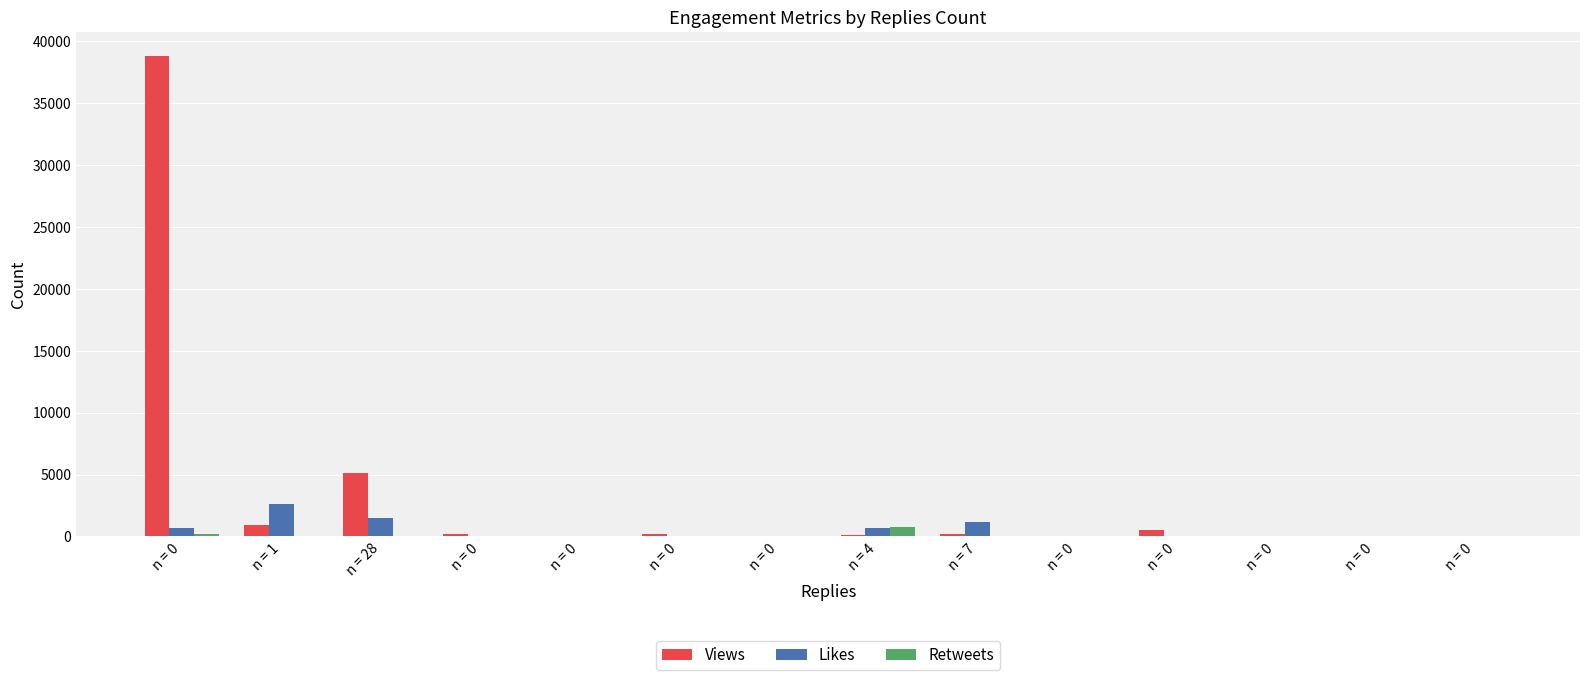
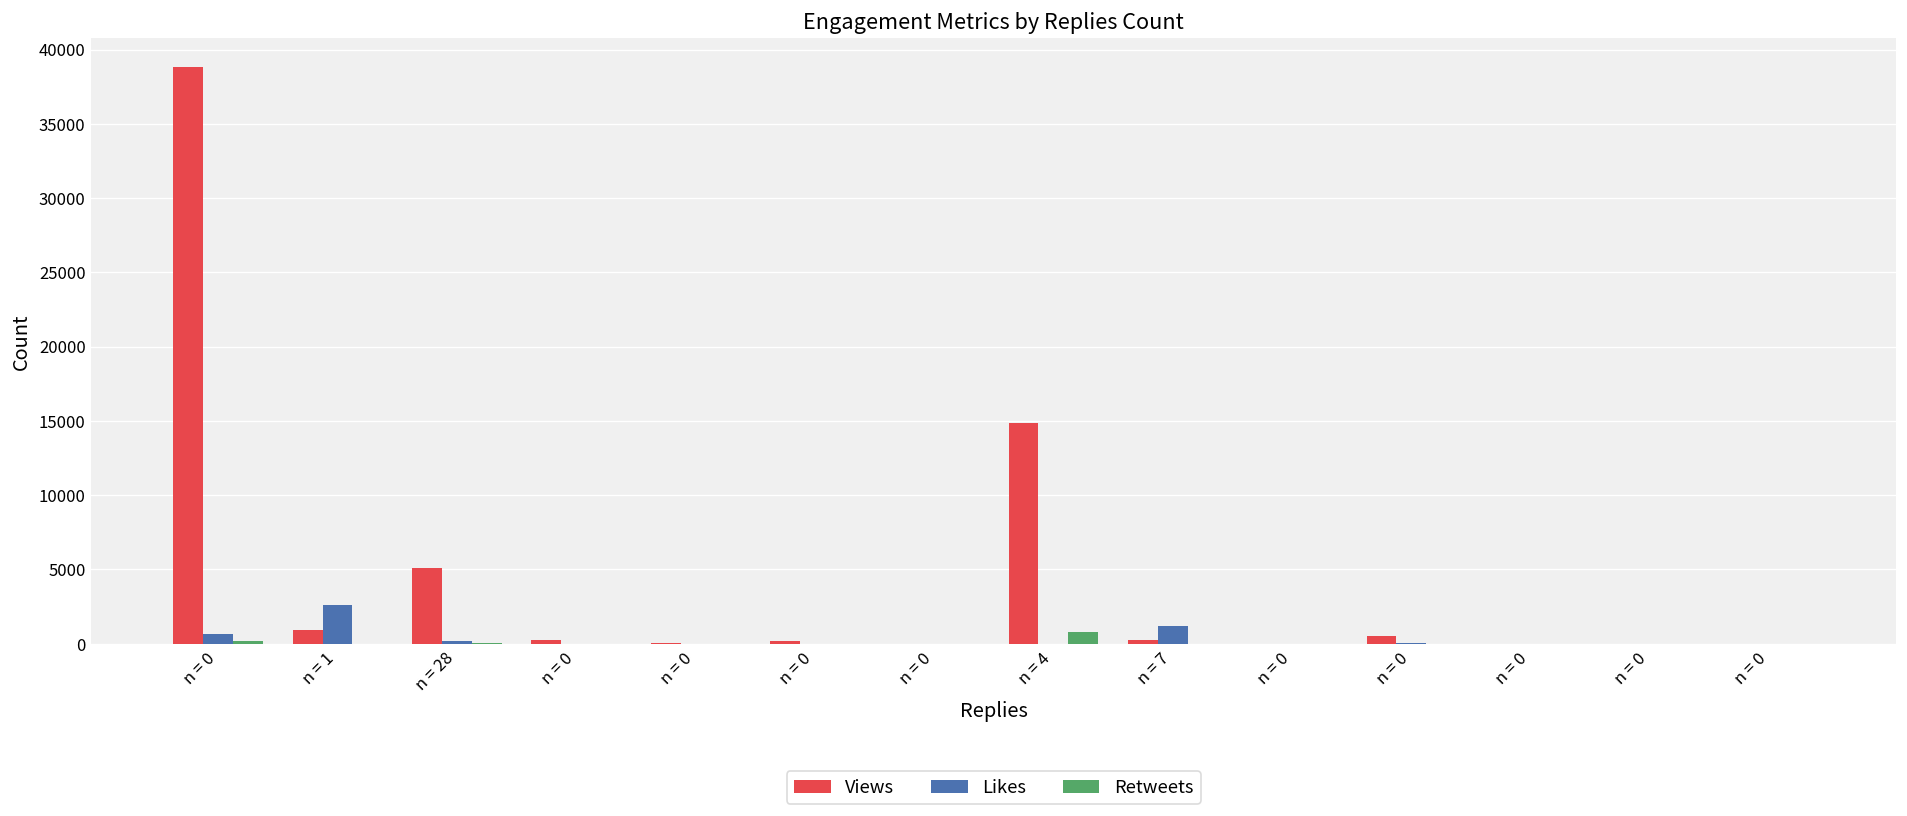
Likes, n = 28: 1500 -> 200
Views, n = 4: 100 -> 14800
Likes, n = 4: 700 -> 0
